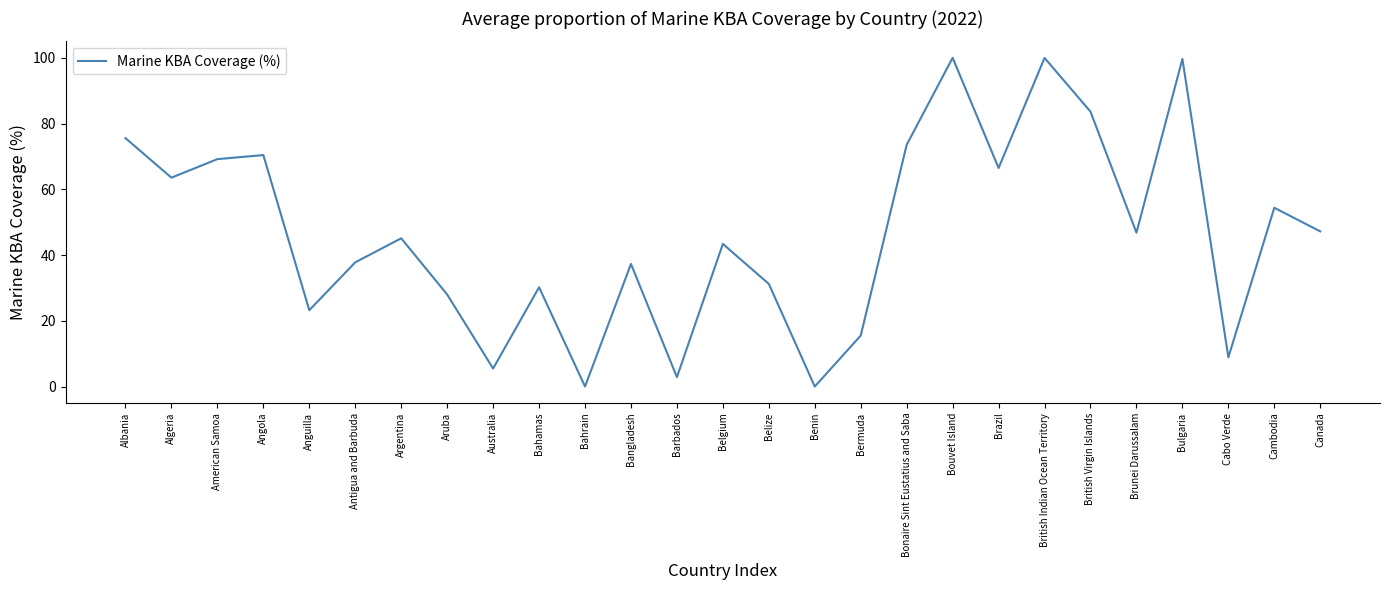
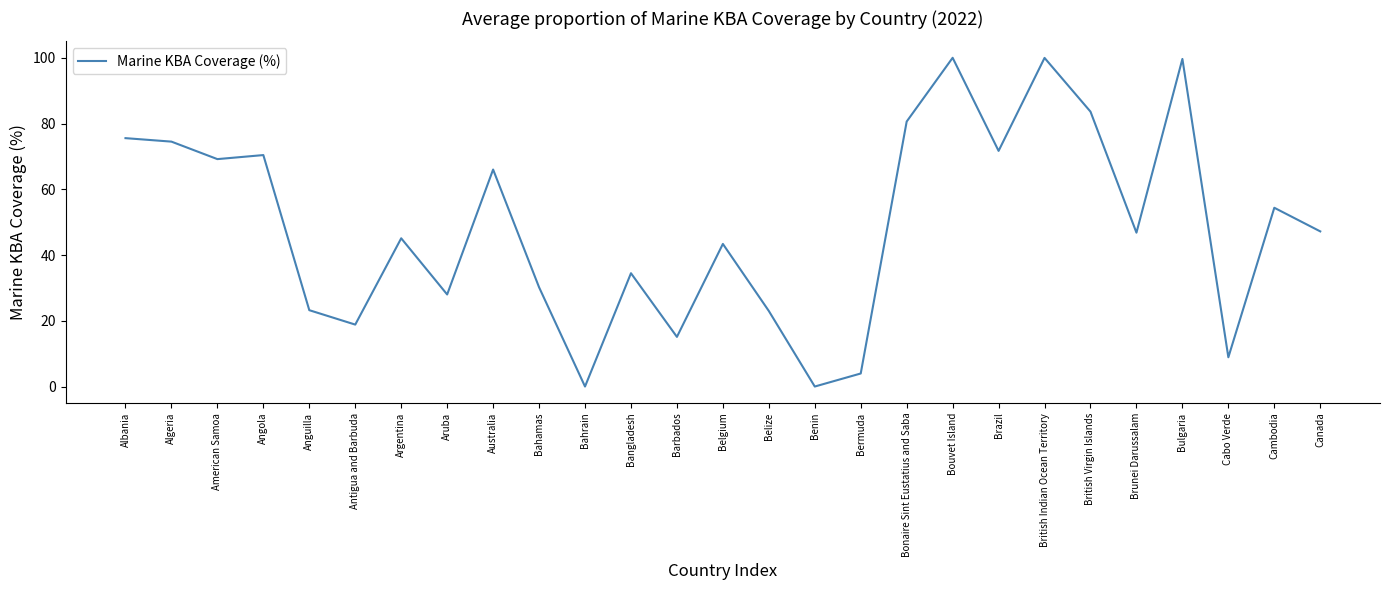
Algeria: 64 -> 74
Antigua and Barbuda: 38 -> 19
Australia: 5 -> 66
Bangladesh: 37 -> 34
Barbados: 3 -> 15
Belize: 31 -> 23
Bermuda: 16 -> 4
Bonaire Sint Eustatius and Saba: 74 -> 81
Brazil: 66 -> 72
